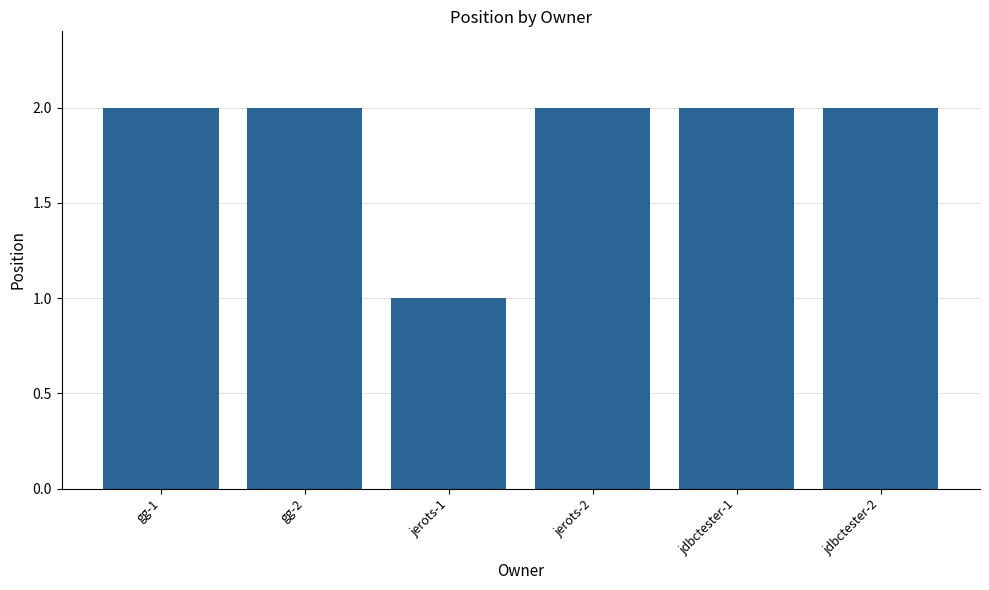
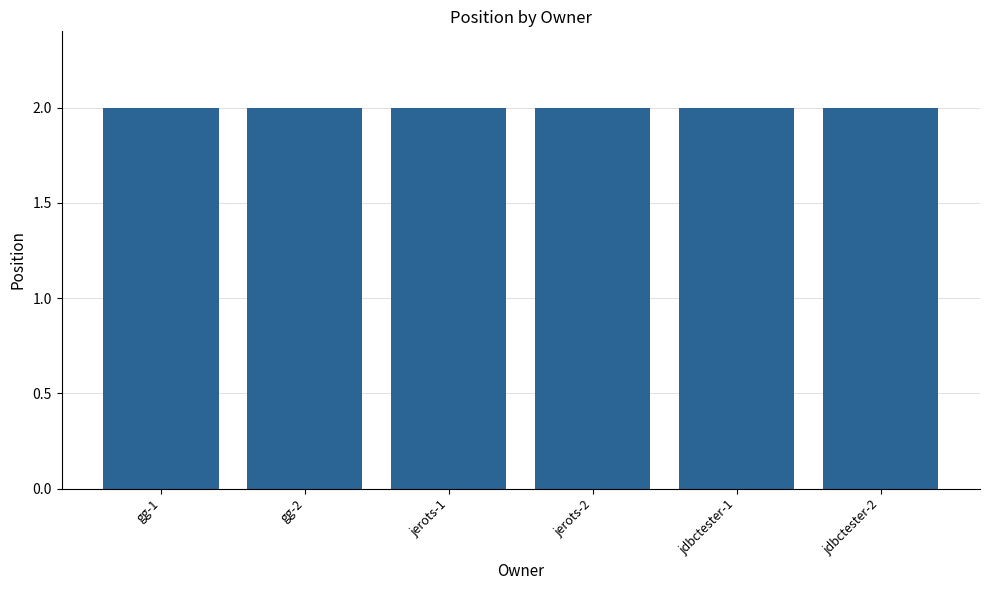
jerots-1: 1 -> 2
